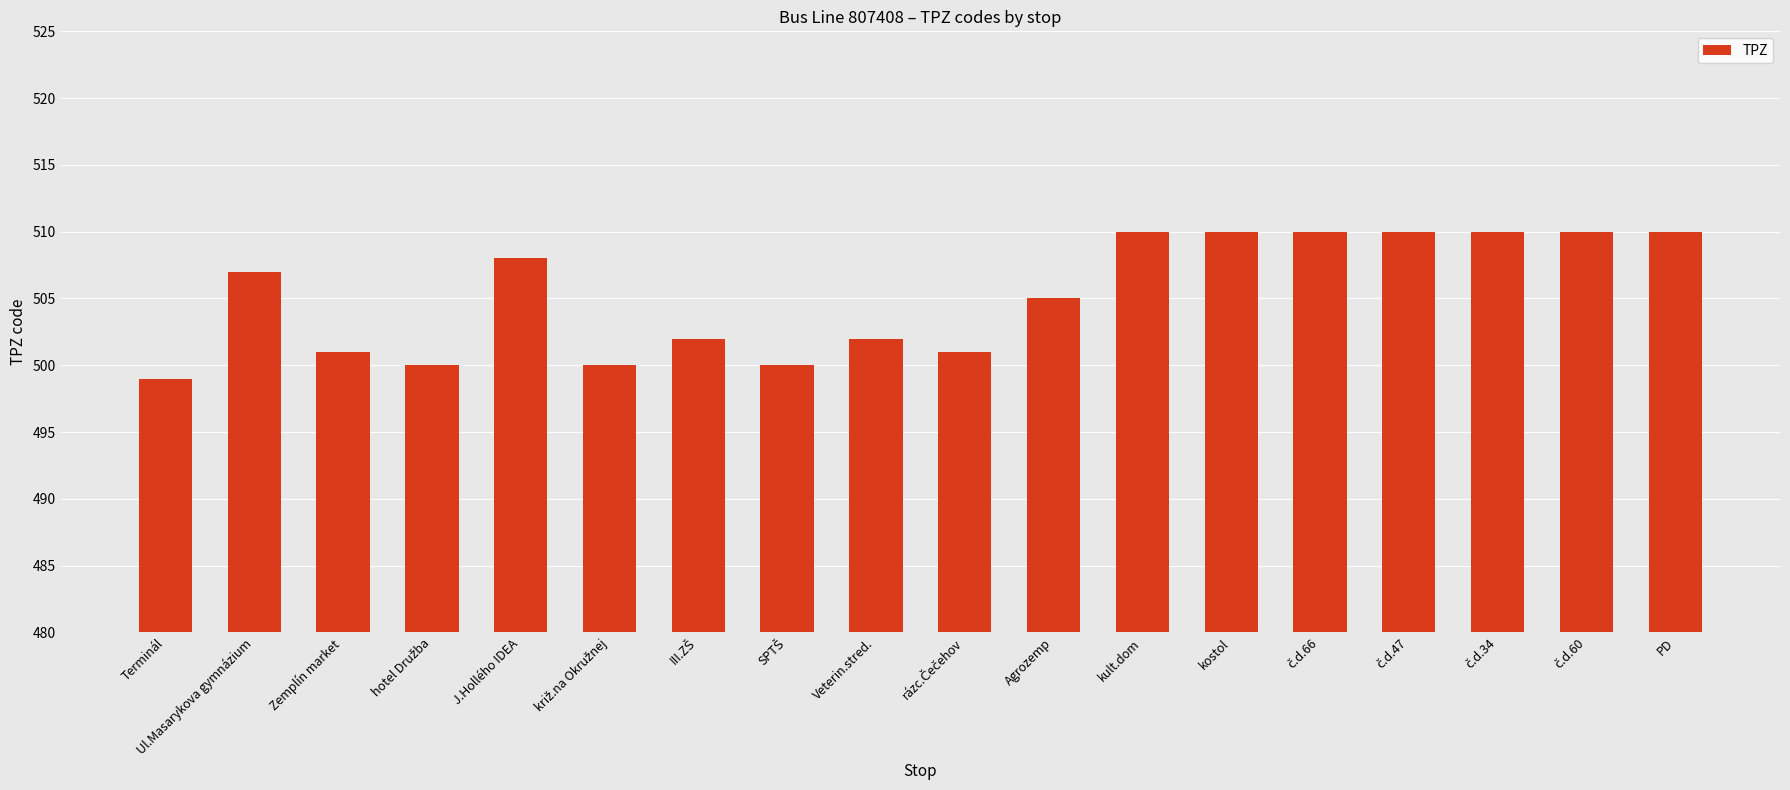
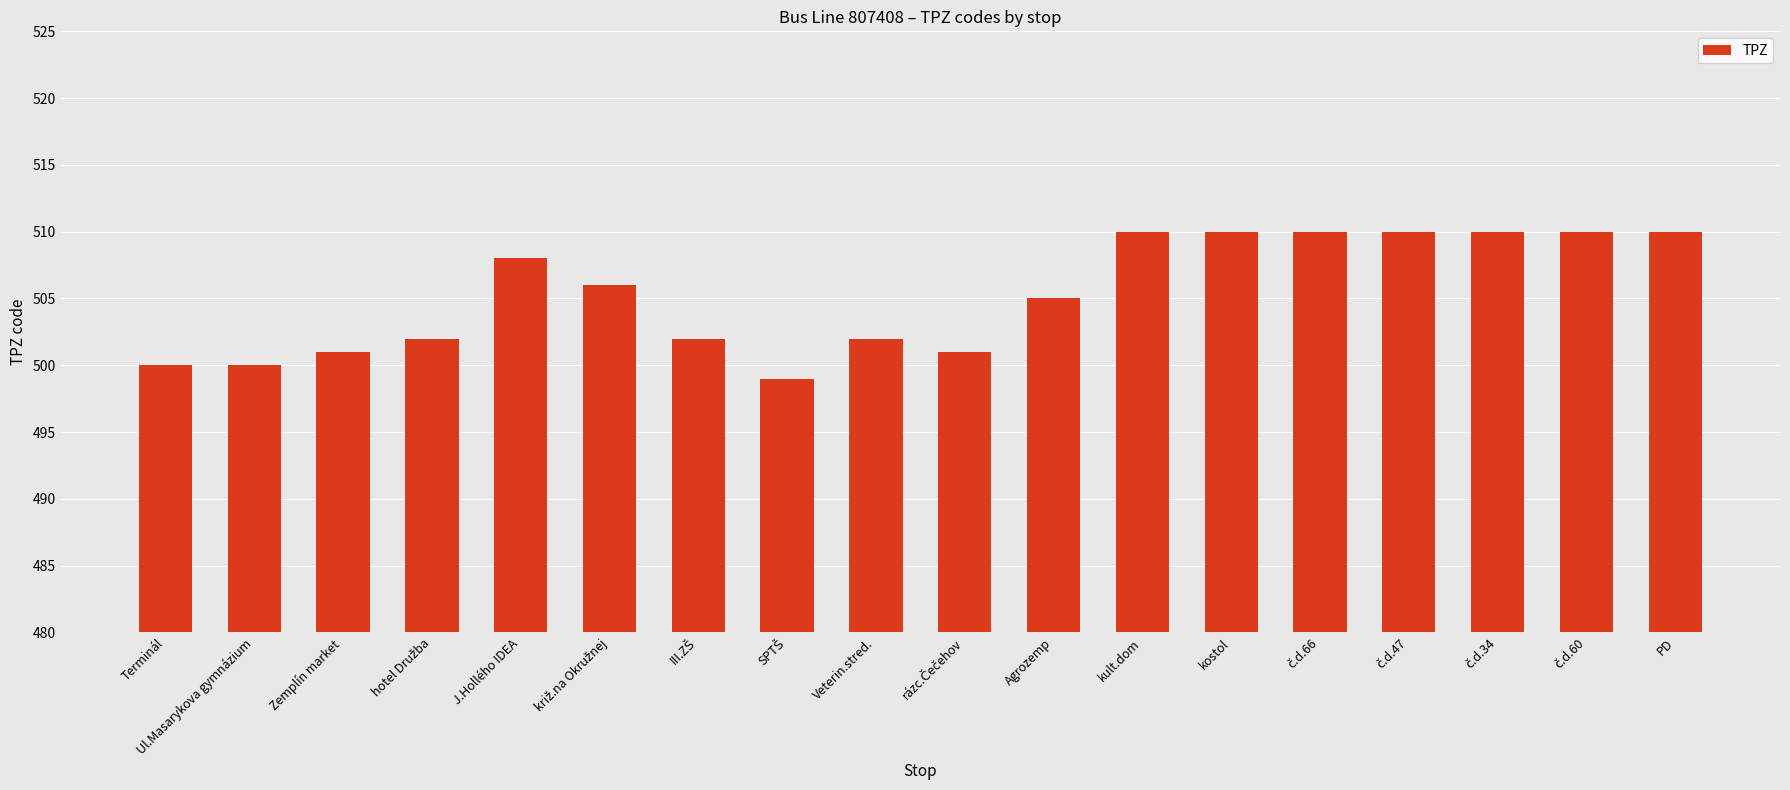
Terminál: 499 -> 500
Ul.Masarykova gymnázium: 507 -> 500
hotel Družba: 500 -> 502
križ.na Okružnej: 500 -> 506
SPTŠ: 500 -> 499
